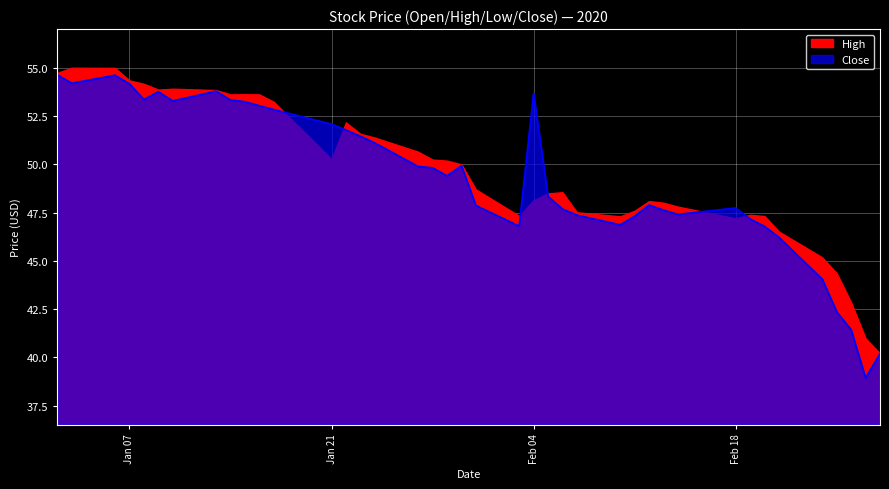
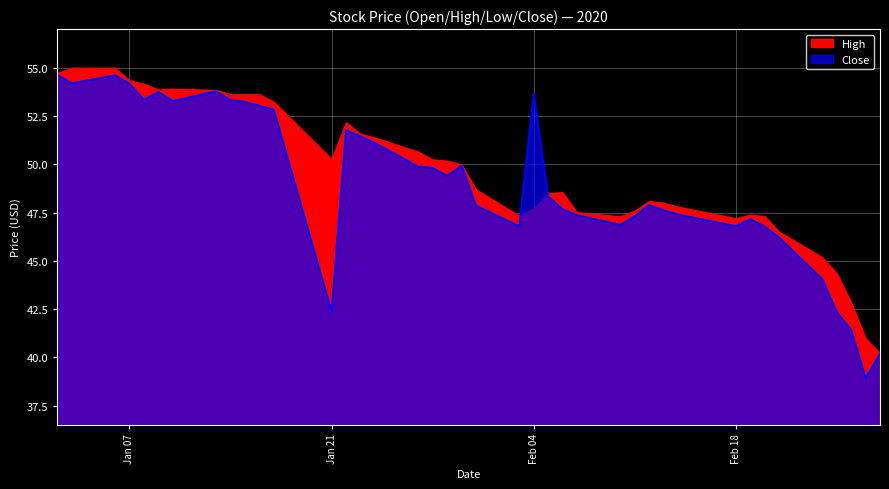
Close, Jan 21: 52.1 -> 42.4
High, Feb 04: 48.1 -> 47.7
Close, Feb 18: 47.7 -> 46.8
